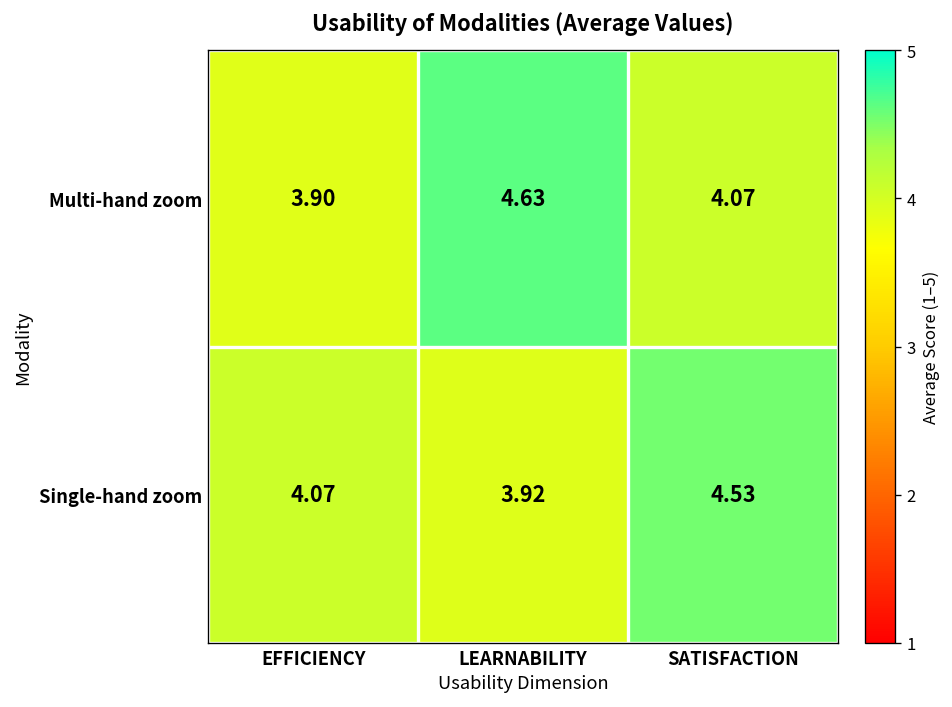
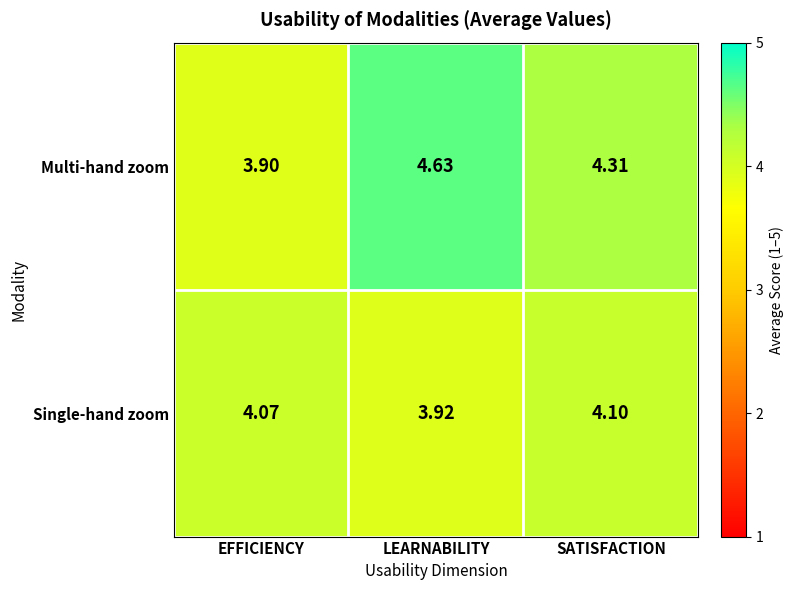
Multi-hand zoom, SATISFACTION: 4.07 -> 4.31
Single-hand zoom, SATISFACTION: 4.53 -> 4.10
